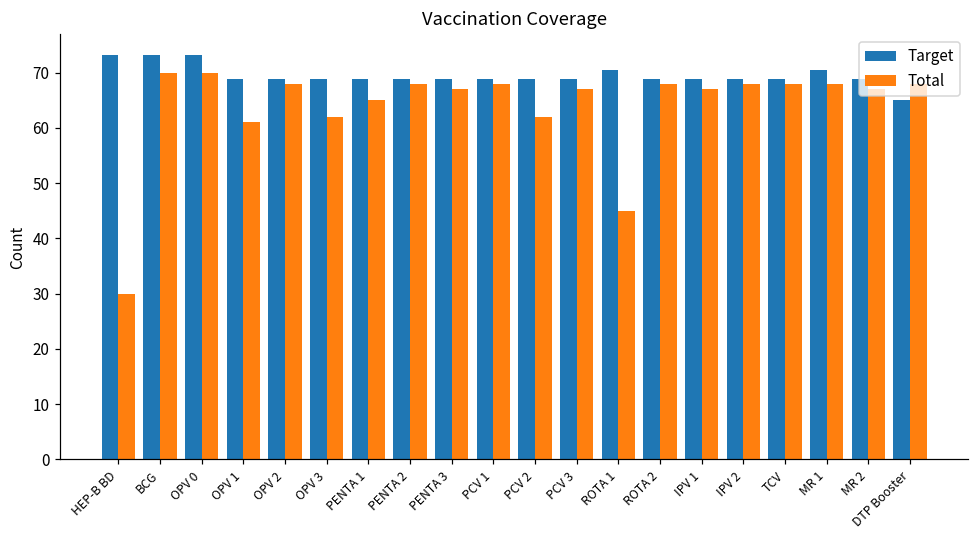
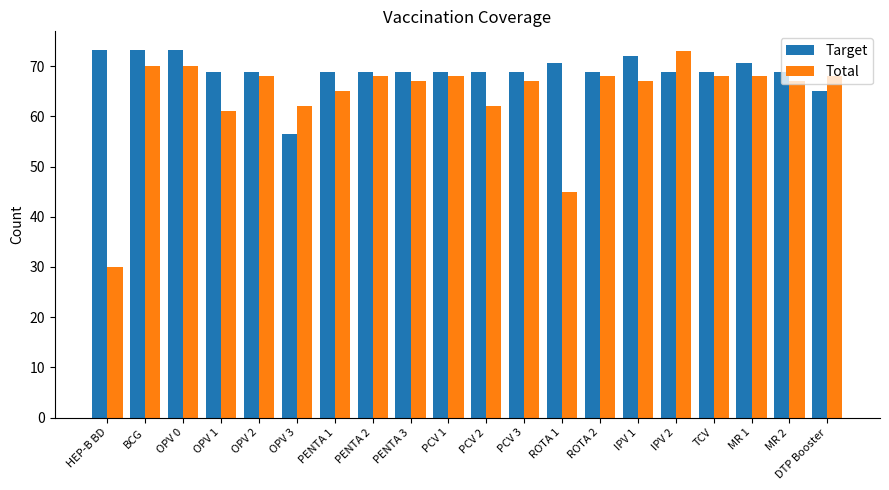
Target, OPV 3: 69 -> 57
Target, IPV 1: 69 -> 72
Total, IPV 2: 68 -> 73
